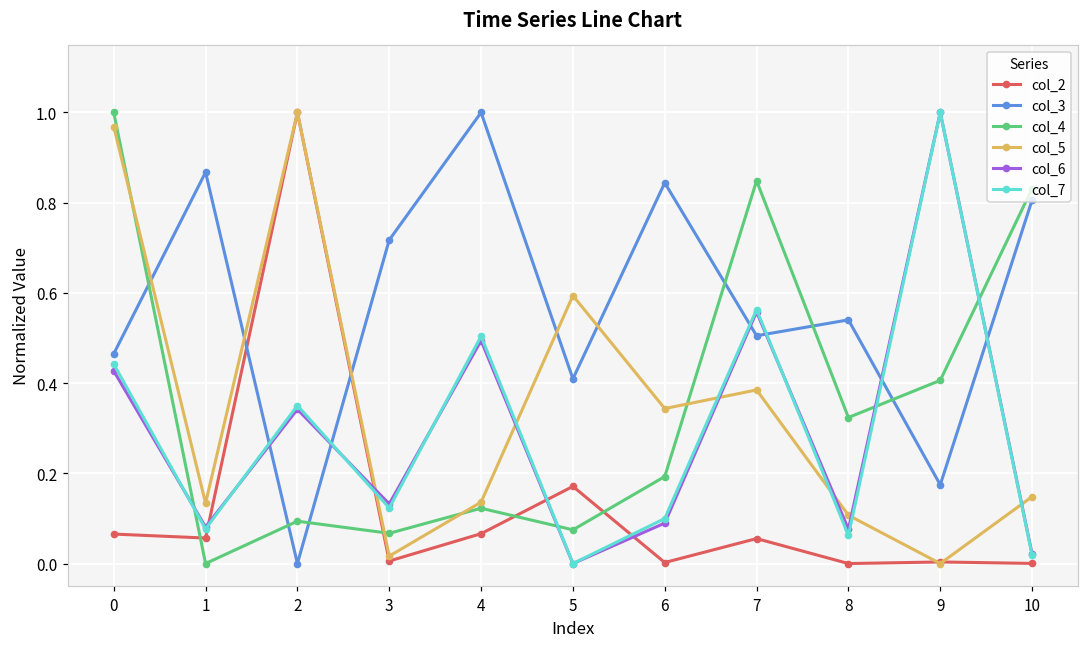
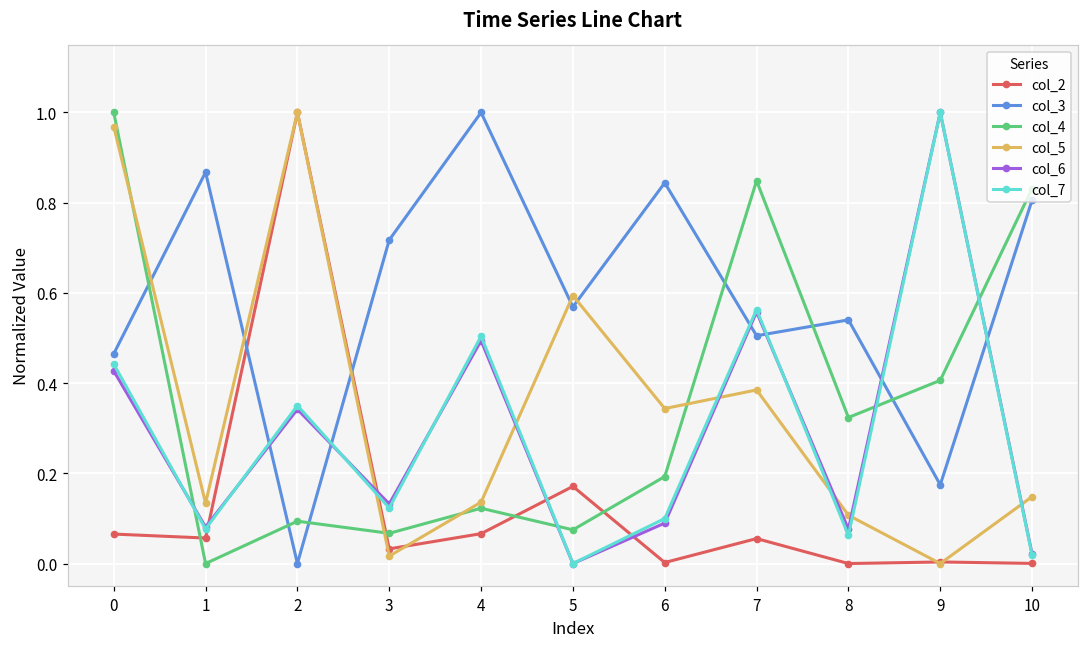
col_2, 3: 0.01 -> 0.03
col_3, 5: 0.41 -> 0.57
